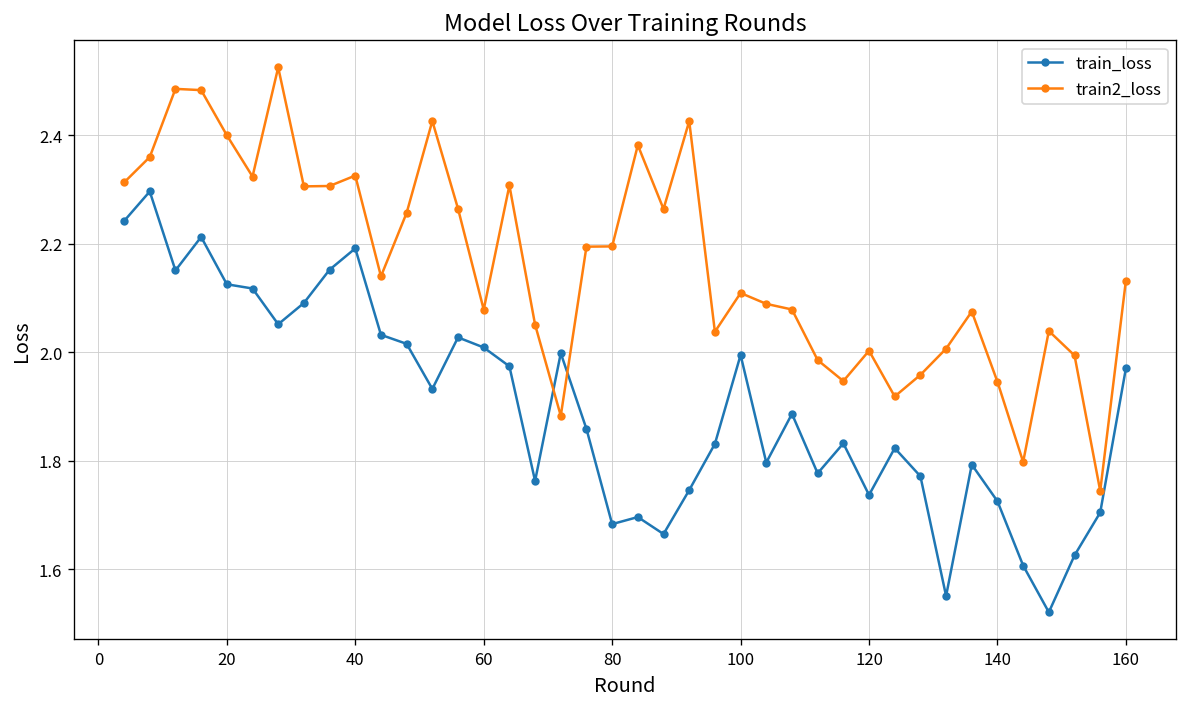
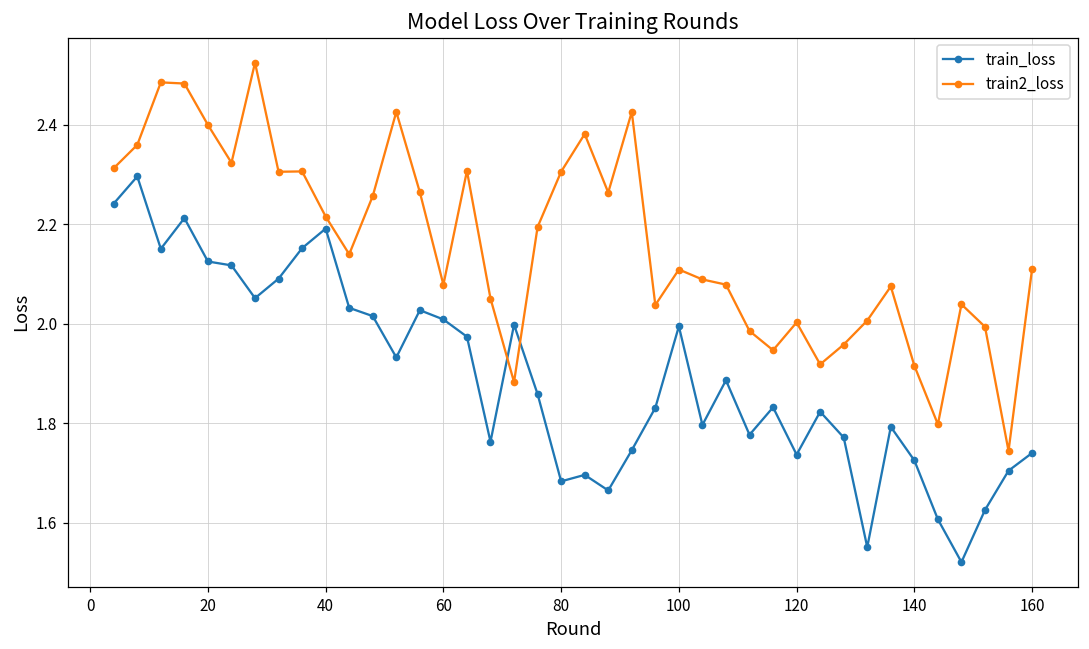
train2_loss, 40: 2.33 -> 2.22
train2_loss, 80: 2.19 -> 2.31
train2_loss, 140: 1.95 -> 1.92
train_loss, 160: 1.97 -> 1.74
train2_loss, 160: 2.13 -> 2.11
